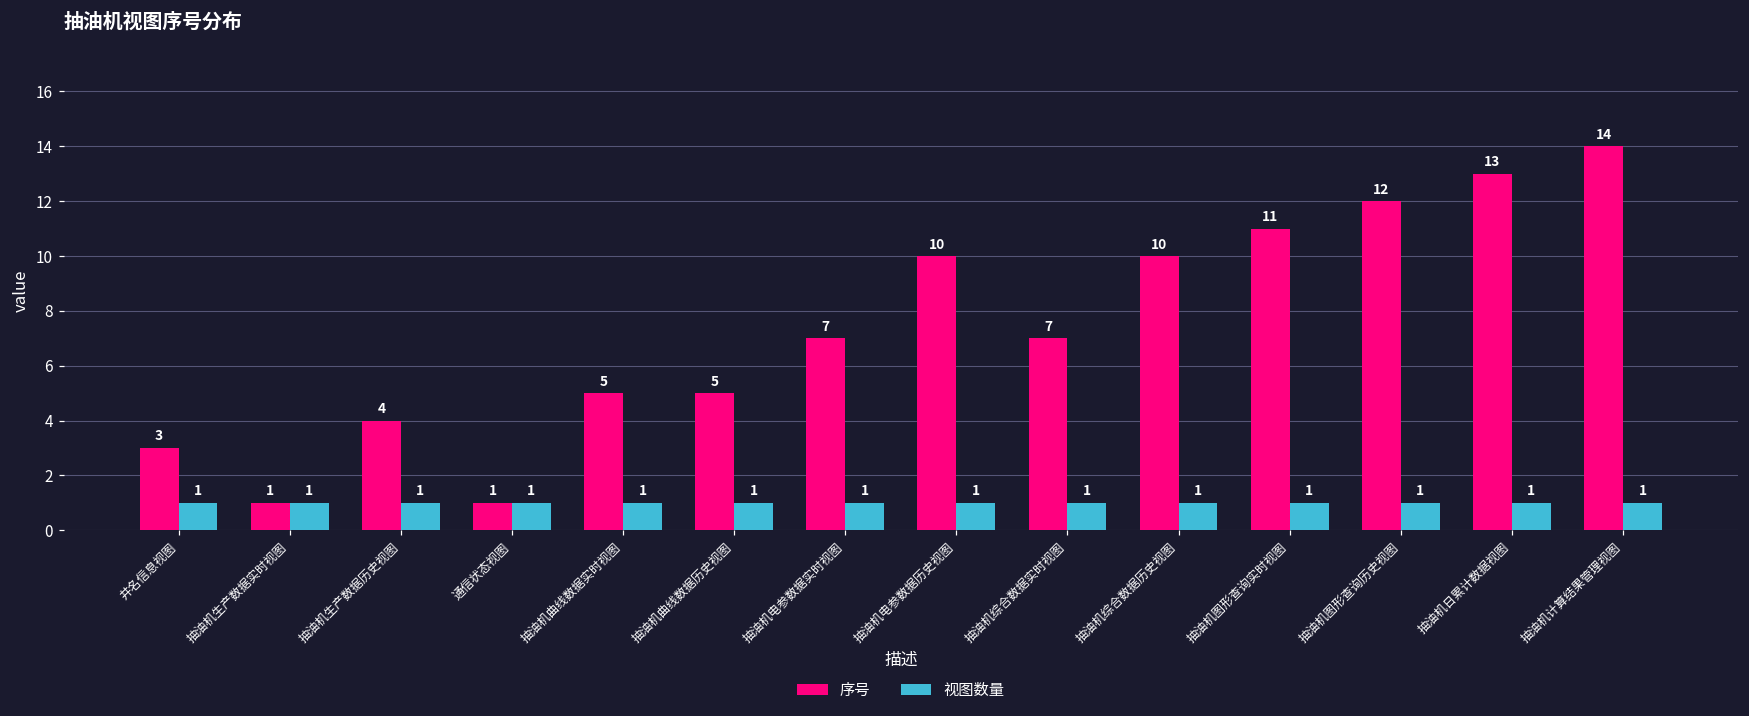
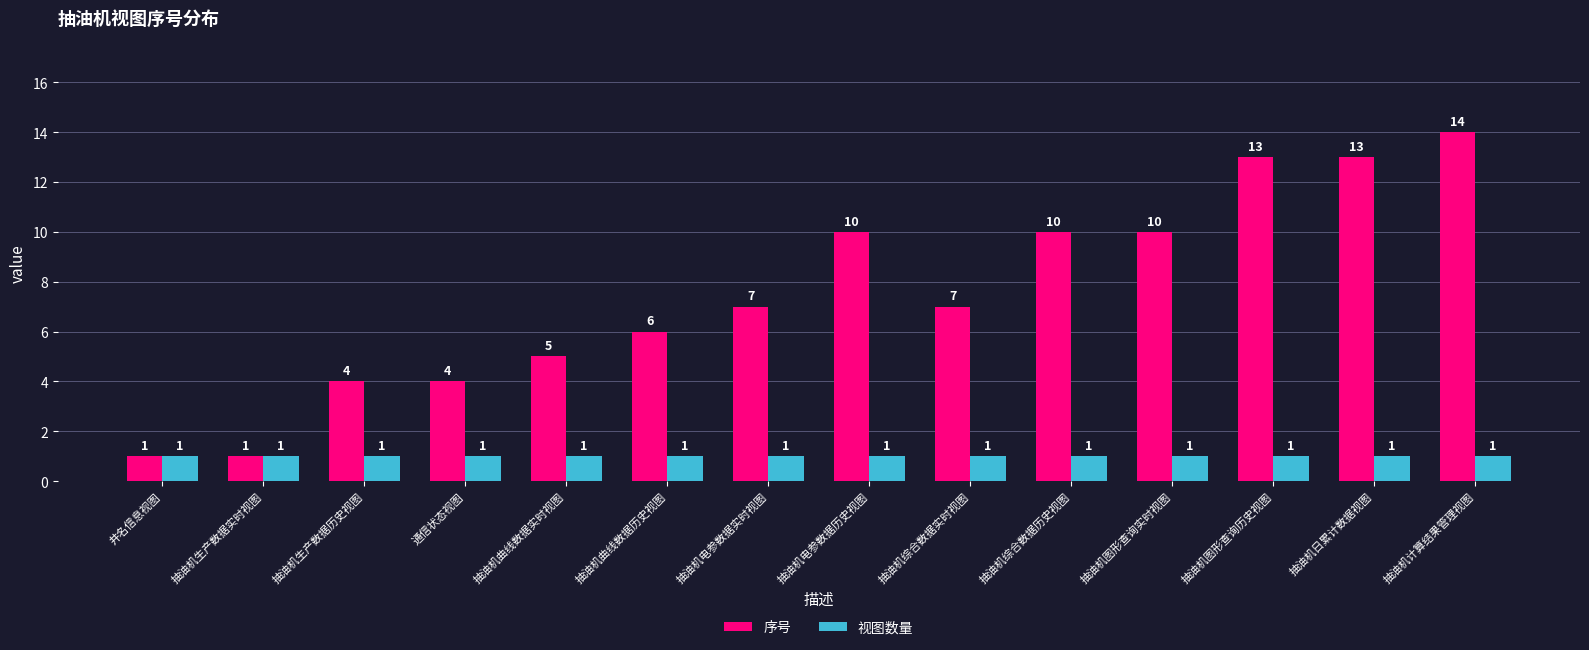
序号, 井名信息视图: 3 -> 1
序号, 通信状态视图: 1 -> 4
序号, 抽油机曲线数据历史视图: 5 -> 6
序号, 抽油机图形查询实时视图: 11 -> 10
序号, 抽油机图形查询历史视图: 12 -> 13
